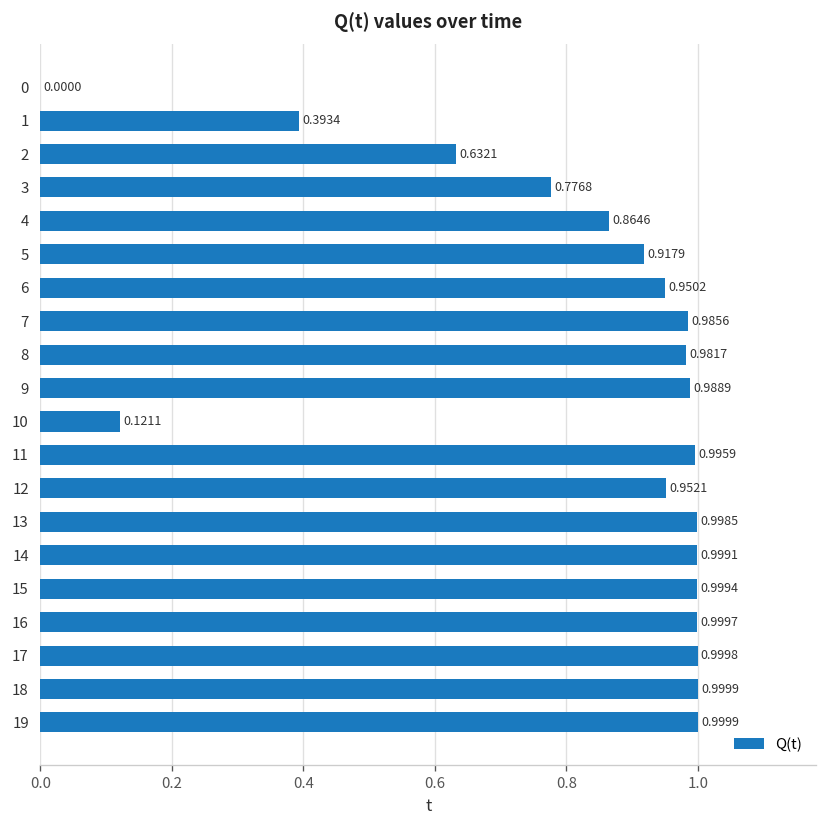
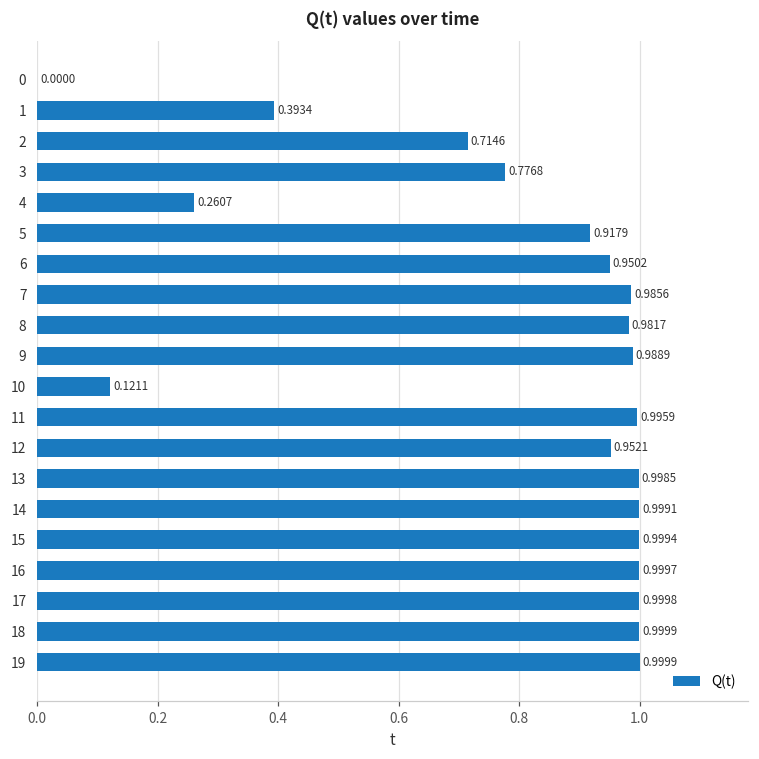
2: 0.6321 -> 0.7146
4: 0.8646 -> 0.2607
